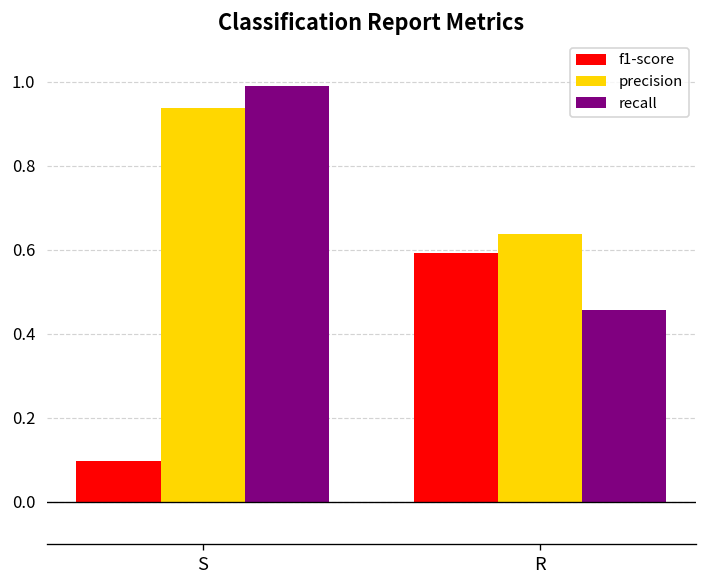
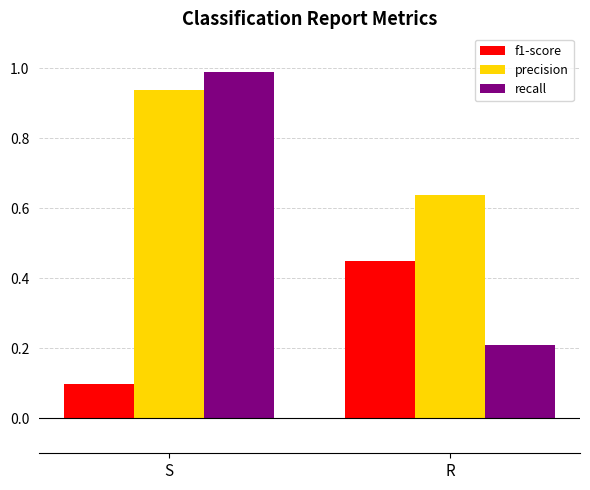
f1-score, R: 0.59 -> 0.45
recall, R: 0.46 -> 0.21
